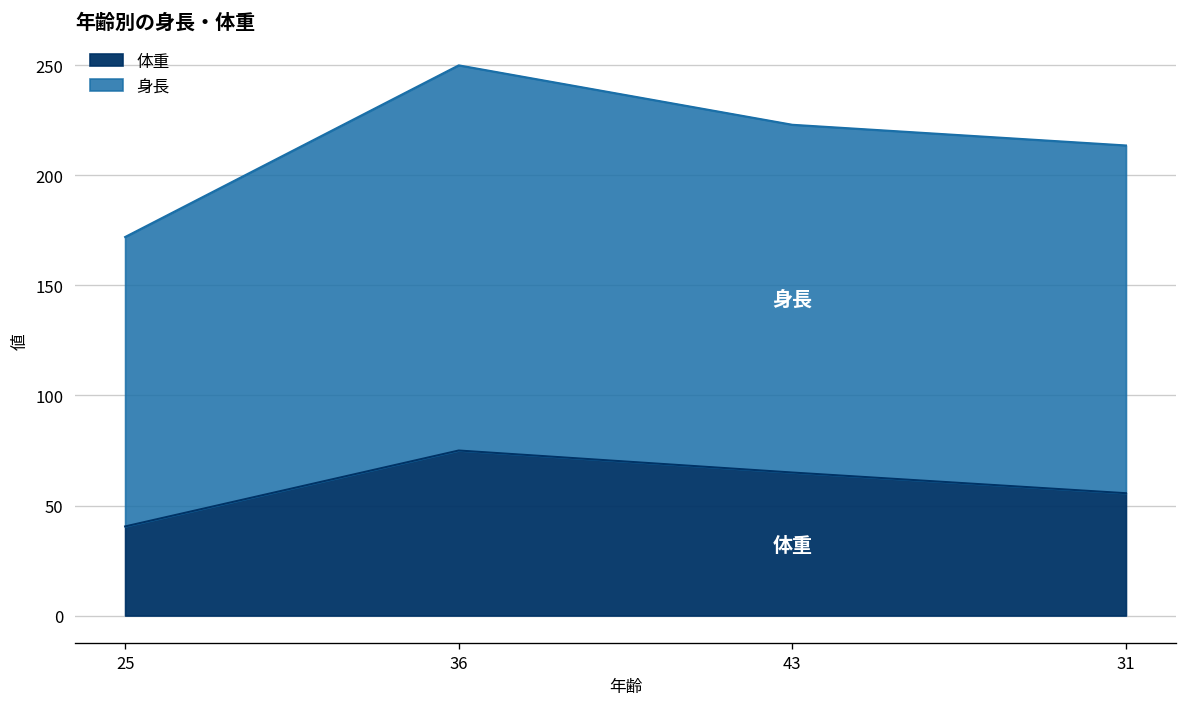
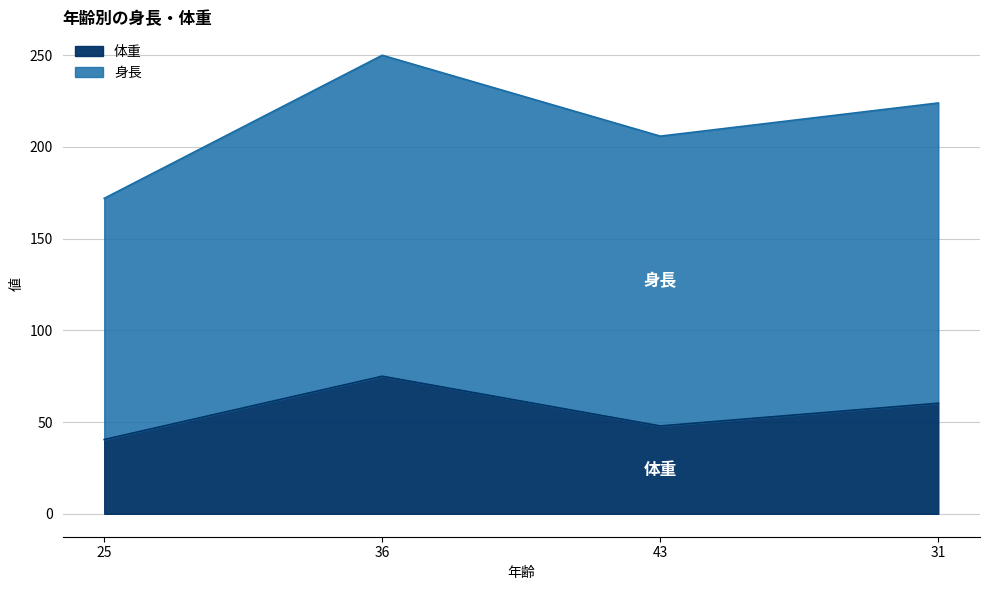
体重, 43: 65 -> 48
体重, 31: 56 -> 60
身長, 31: 158 -> 164
